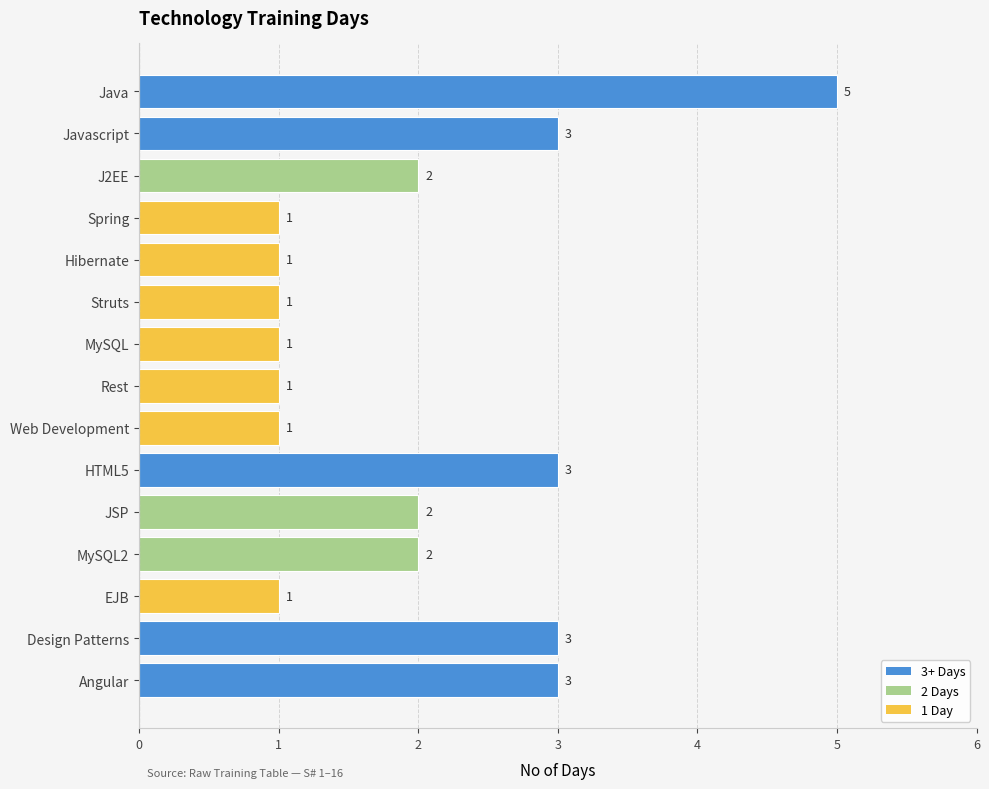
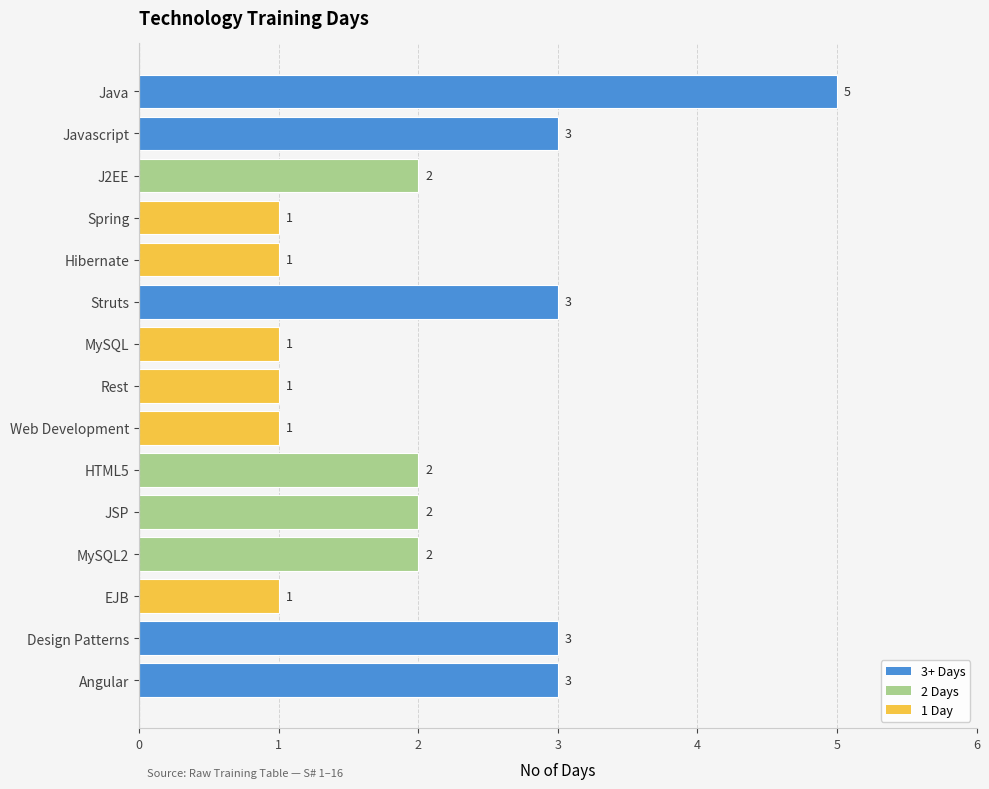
Struts: 1 -> 3
HTML5: 3 -> 2
